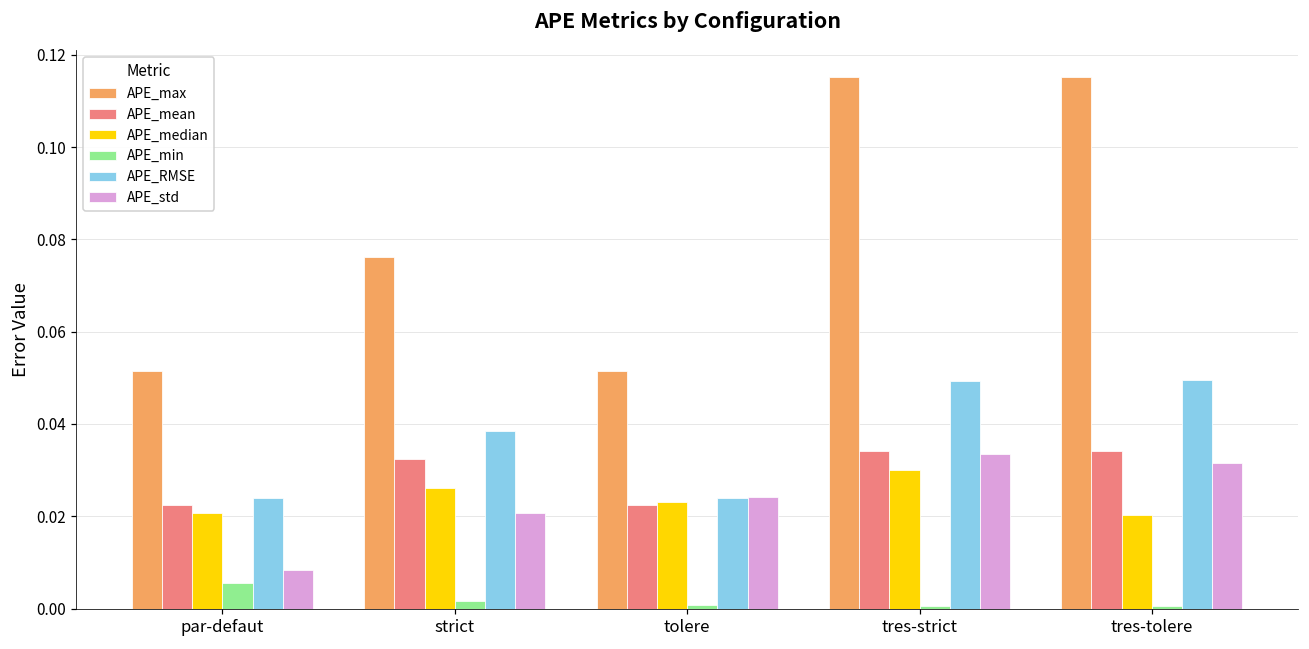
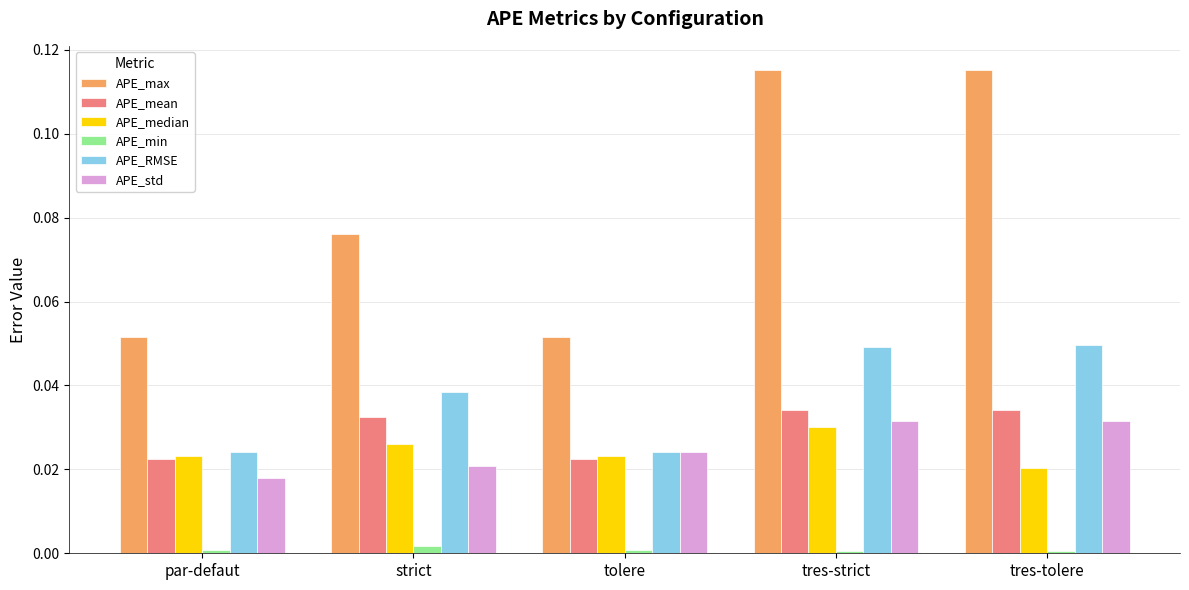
APE_median, par-defaut: 0.021 -> 0.023
APE_min, par-defaut: 0.006 -> 0.001
APE_std, par-defaut: 0.008 -> 0.018
APE_std, tres-strict: 0.033 -> 0.031
